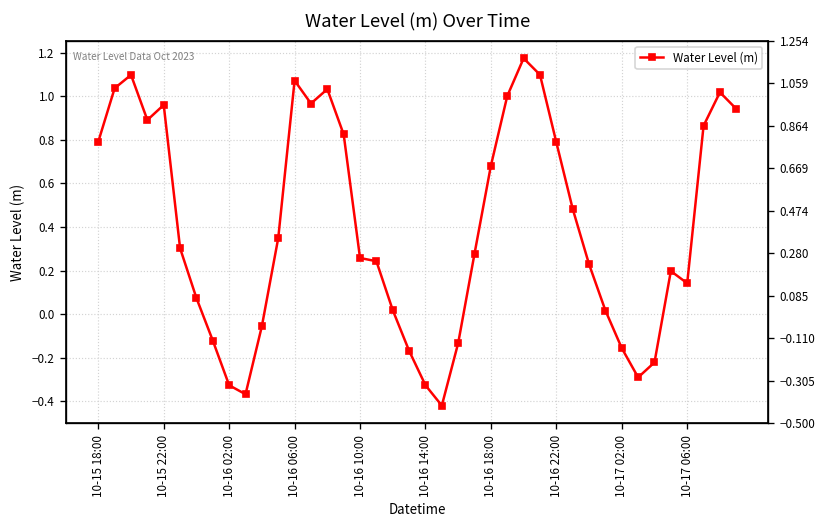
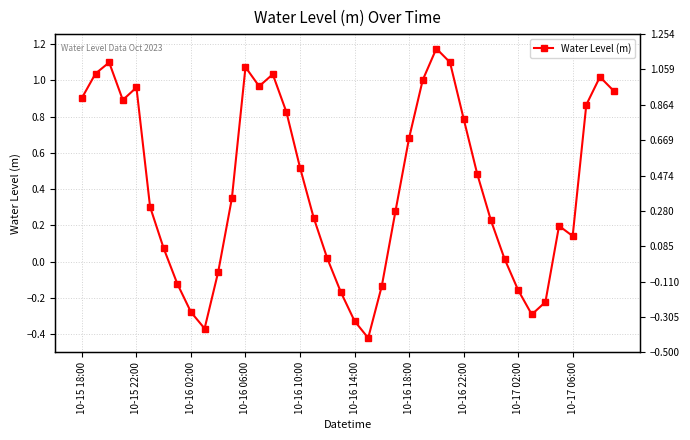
10-15 18:00: 0.79 -> 0.90
10-16 02:00: -0.33 -> -0.28
10-16 10:00: 0.26 -> 0.52
